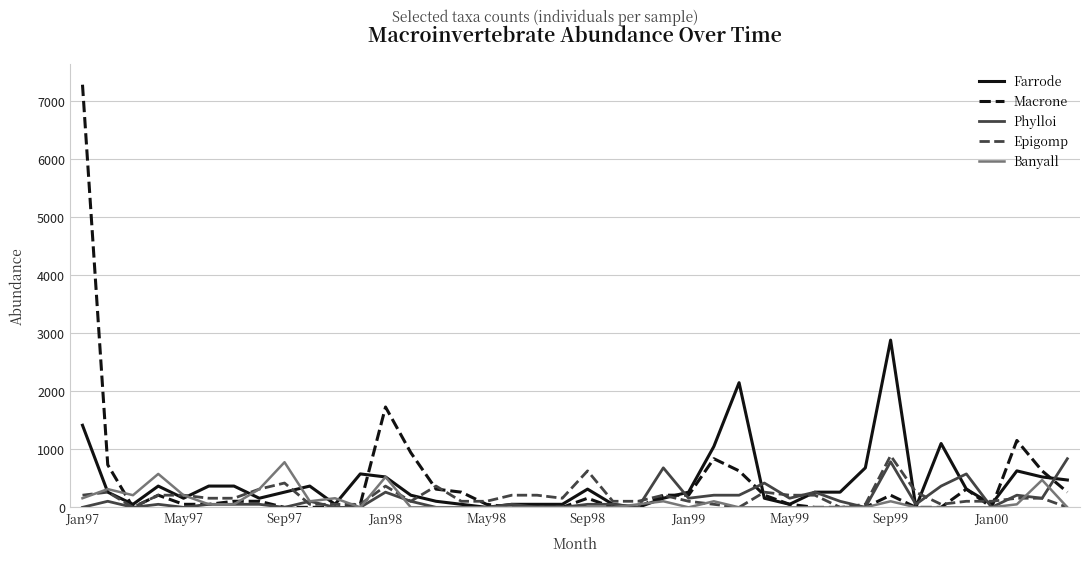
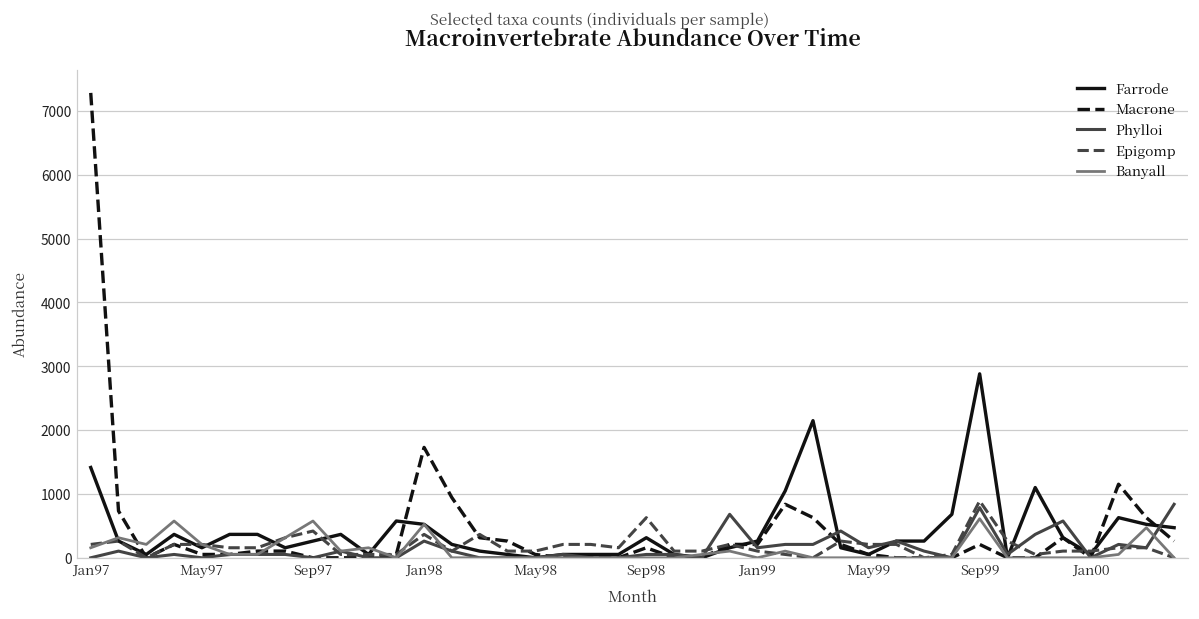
Banyall, Sep97: 800 -> 600
Banyall, Sep99: 100 -> 600
